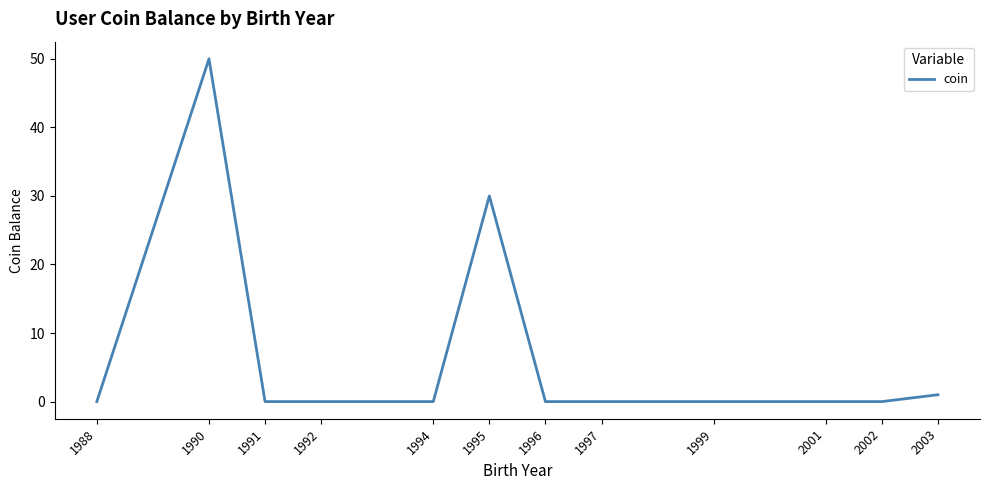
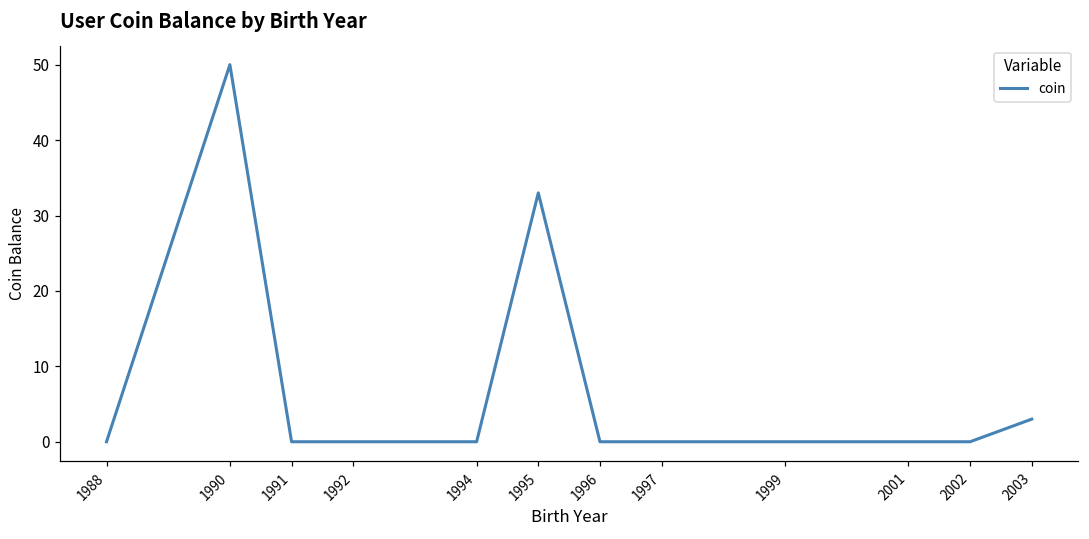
1995: 30 -> 33
2003: 1 -> 3
